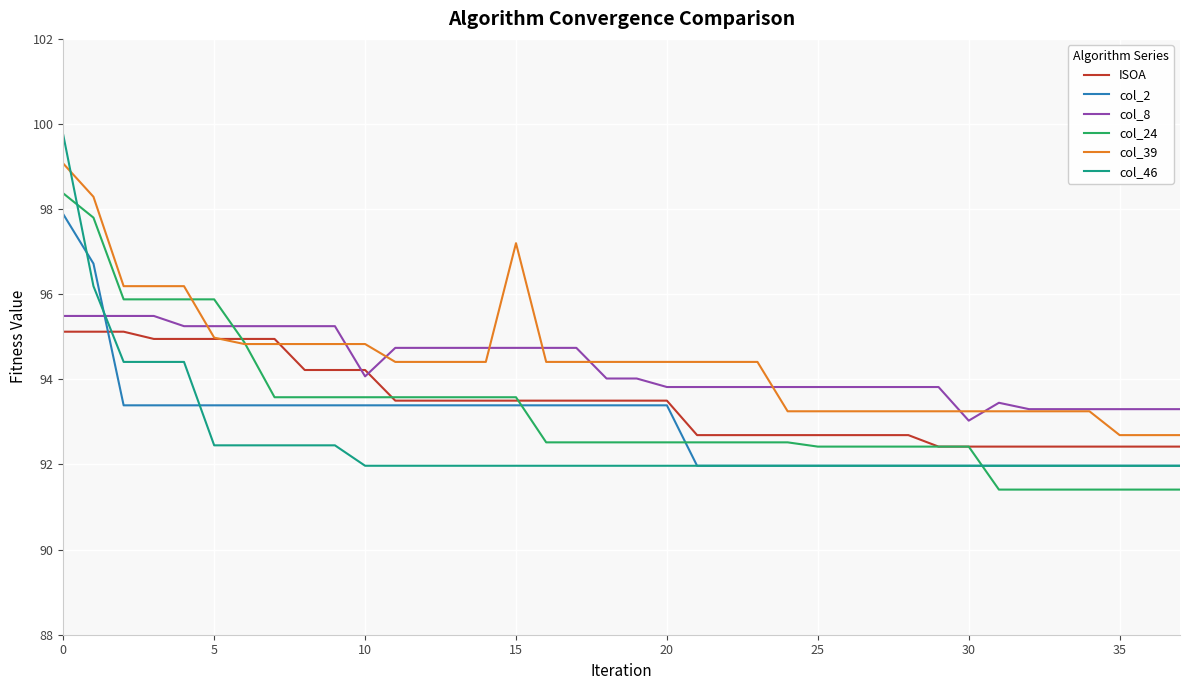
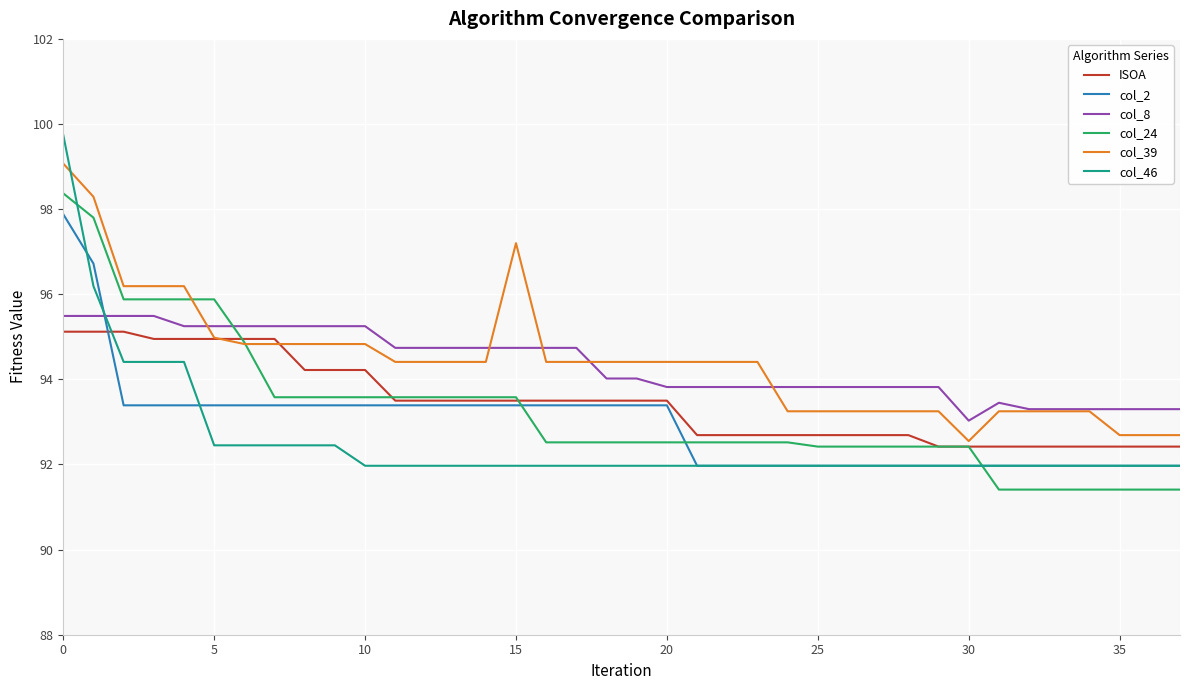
col_8, 10: 94.1 -> 95.3
col_39, 30: 93.3 -> 92.6
